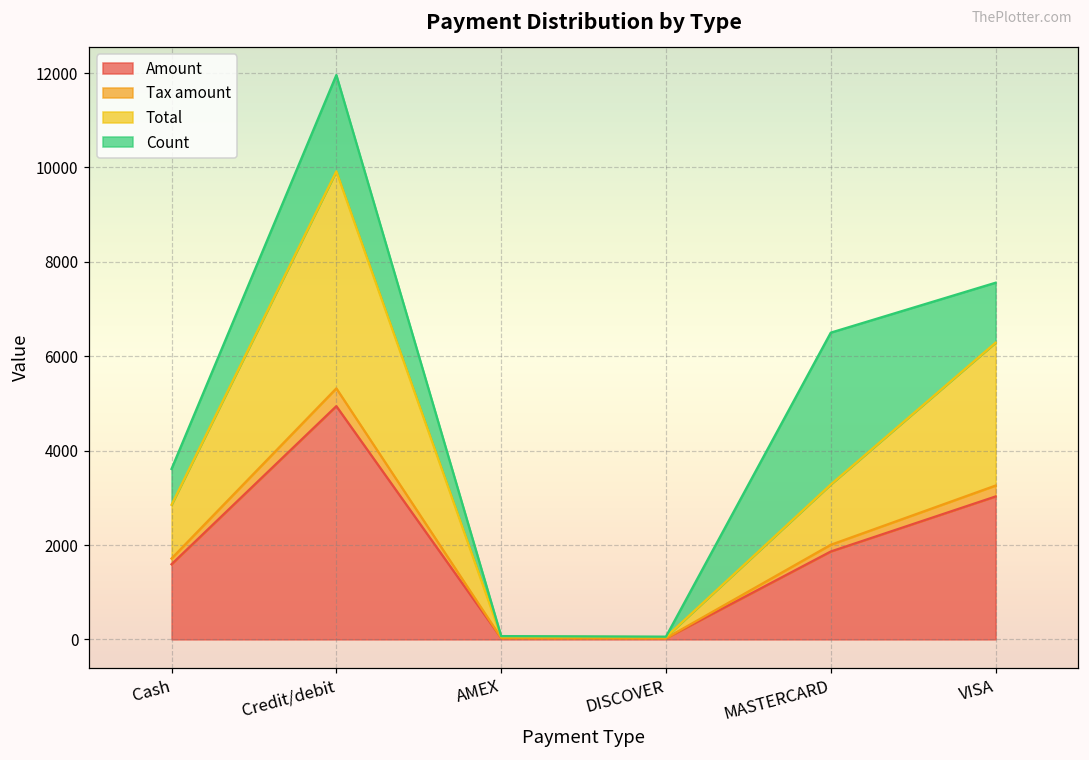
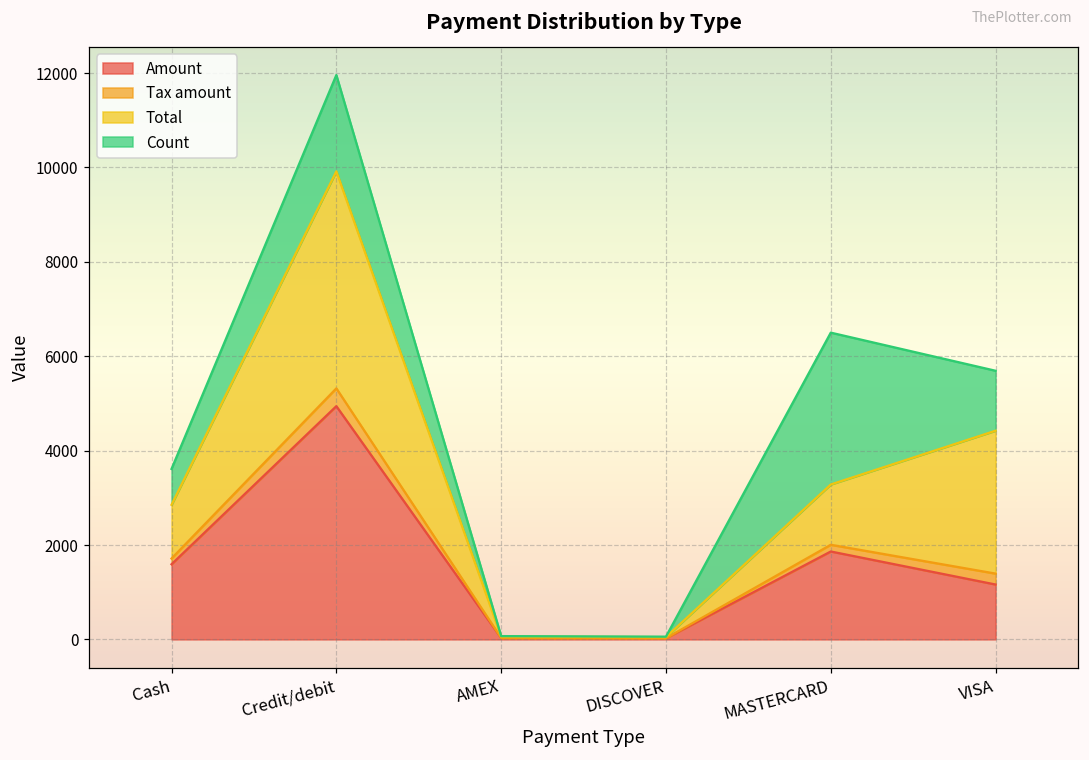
Amount, VISA: 3000 -> 1200
